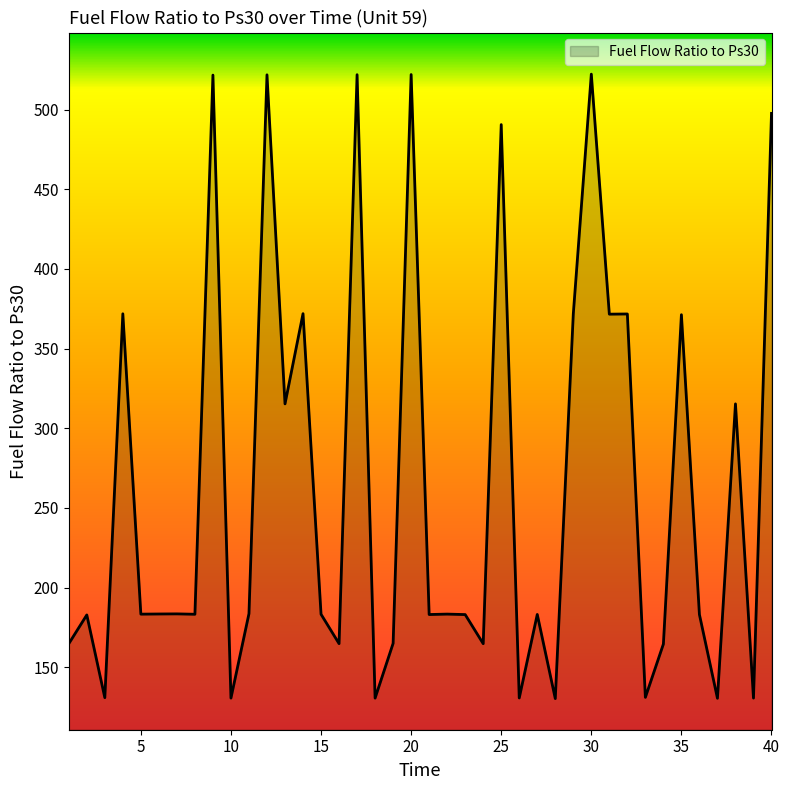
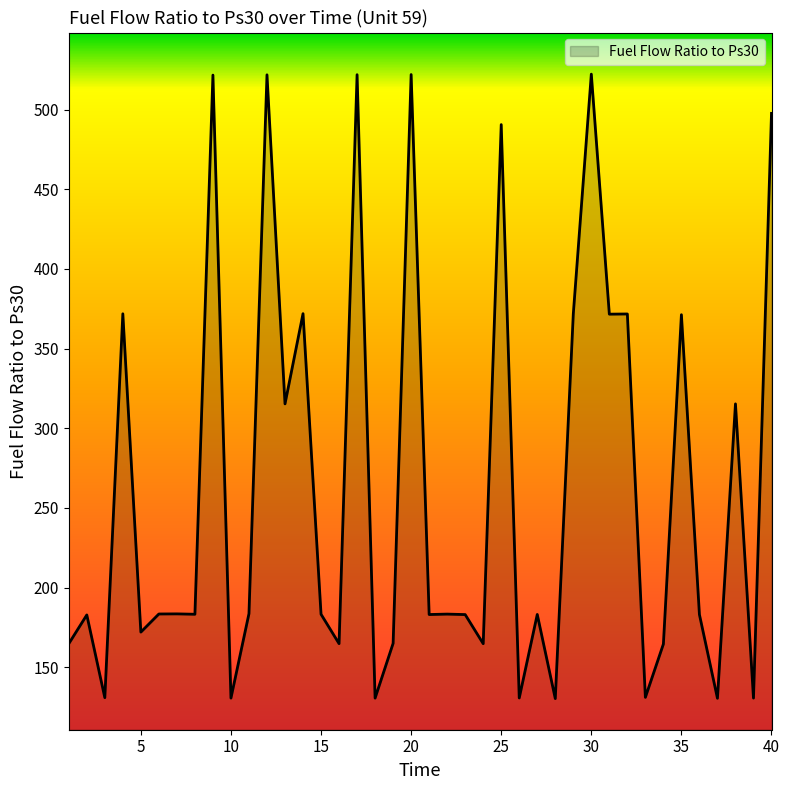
5: 183 -> 172
